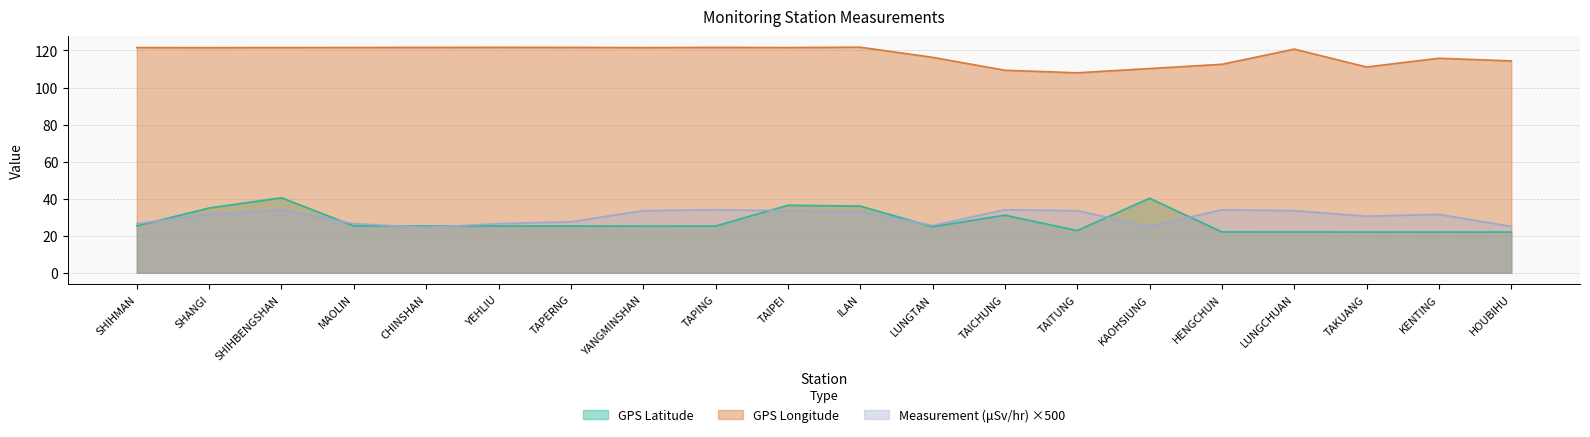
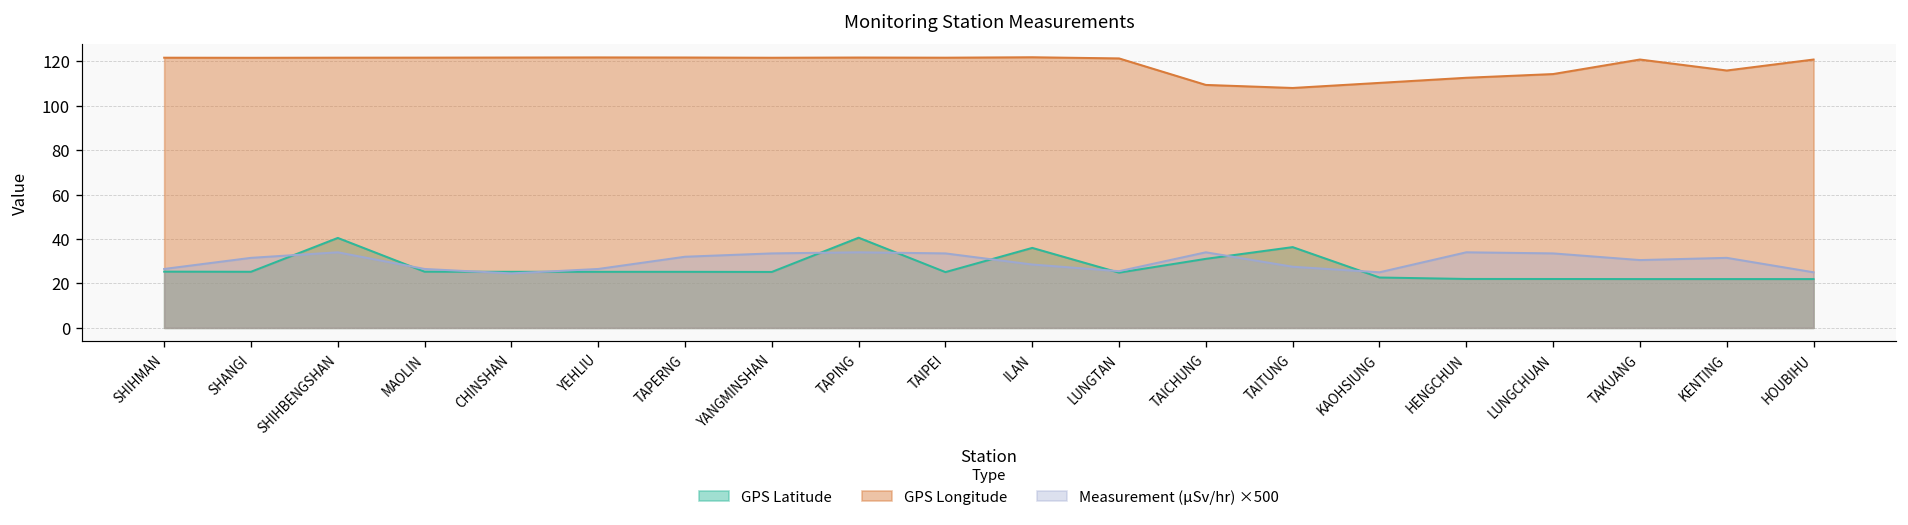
GPS Latitude, SHANGI: 35 -> 25
Measurement (μSv/hr) ×500, TAPERNG: 28 -> 32
GPS Latitude, TAPING: 25 -> 41
GPS Latitude, TAIPEI: 36 -> 25
Measurement (μSv/hr) ×500, ILAN: 33 -> 29
GPS Longitude, LUNGTAN: 116 -> 121
GPS Latitude, TAITUNG: 23 -> 36
Measurement (μSv/hr) ×500, TAITUNG: 34 -> 28
GPS Latitude, KAOHSIUNG: 40 -> 23
GPS Longitude, LUNGCHUAN: 121 -> 114
GPS Longitude, TAKUANG: 111 -> 121
GPS Longitude, HOUBIHU: 114 -> 121
